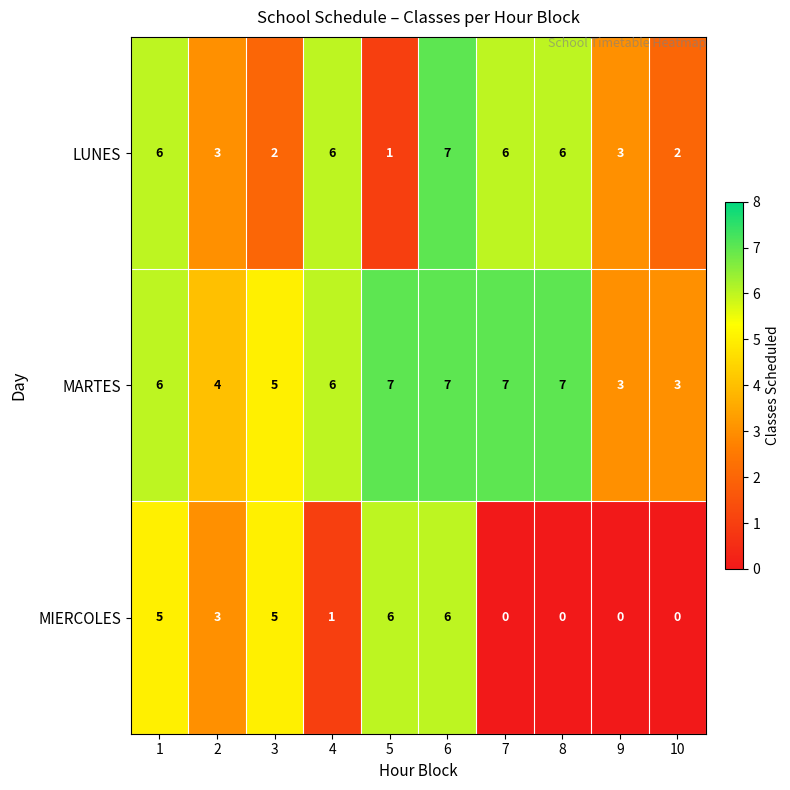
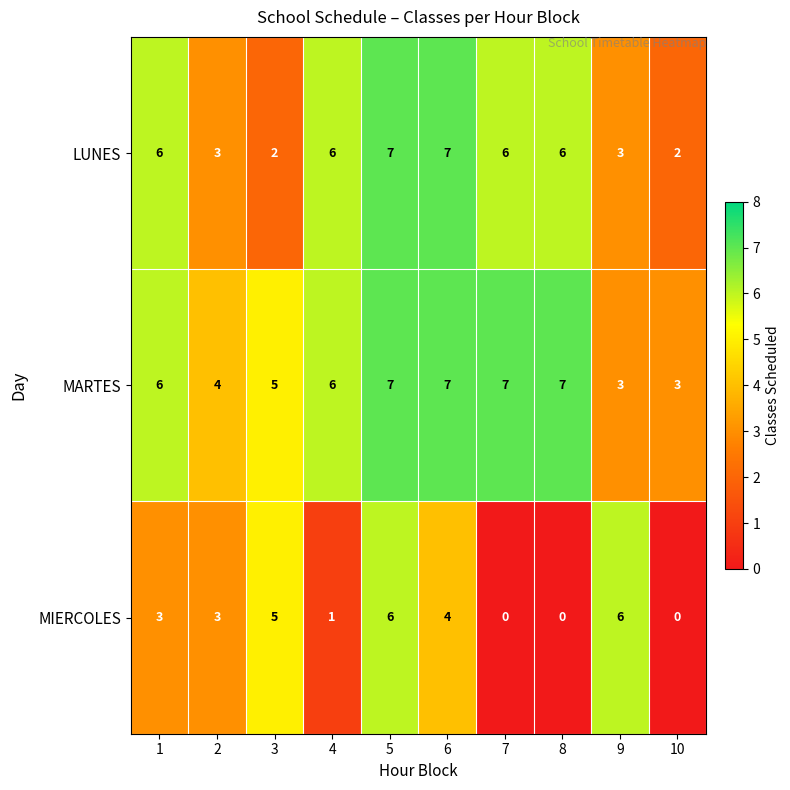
LUNES, 5: 1 -> 7
MIERCOLES, 1: 5 -> 3
MIERCOLES, 6: 6 -> 4
MIERCOLES, 9: 0 -> 6
